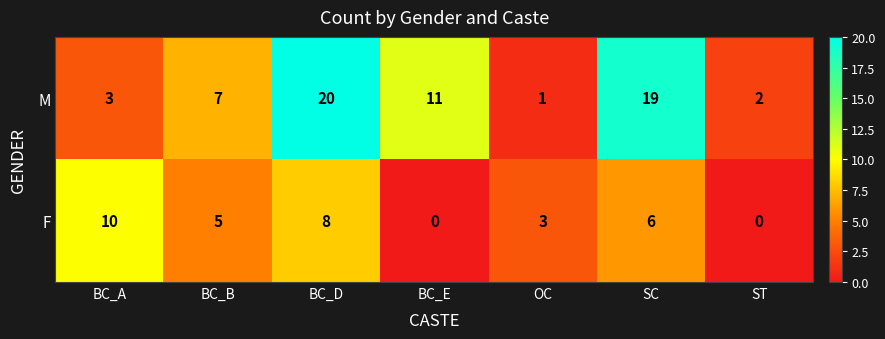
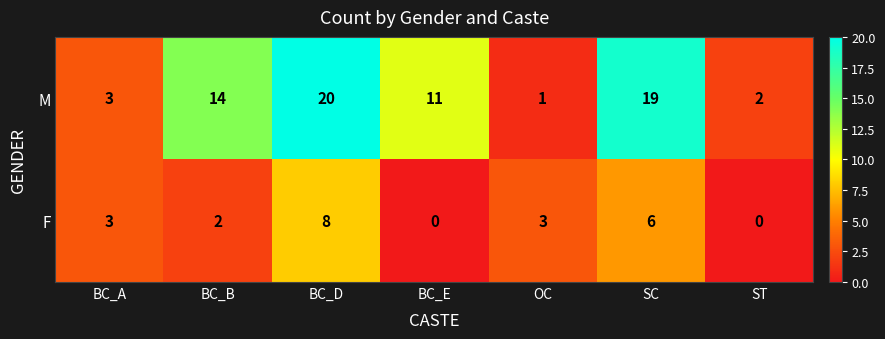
M, BC_B: 7 -> 14
F, BC_A: 10 -> 3
F, BC_B: 5 -> 2
